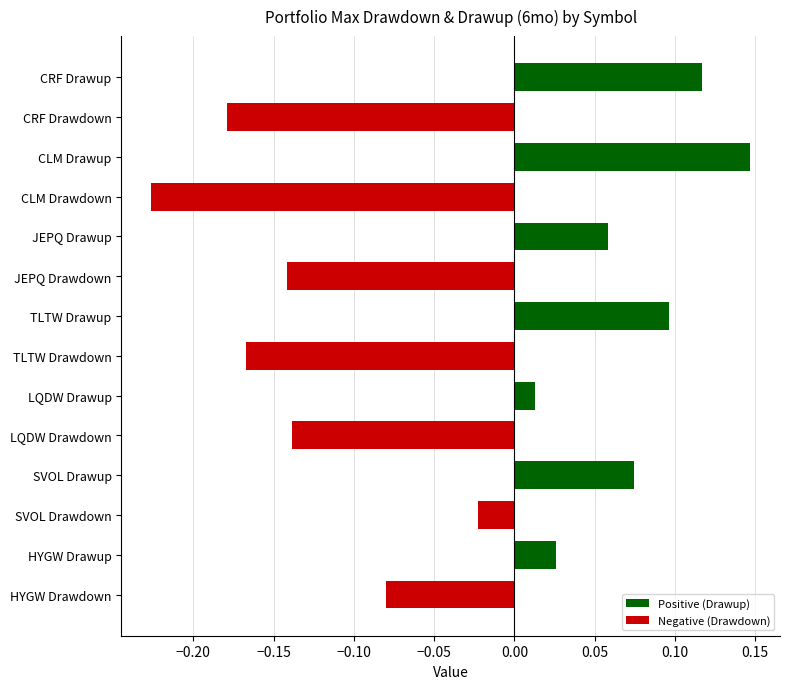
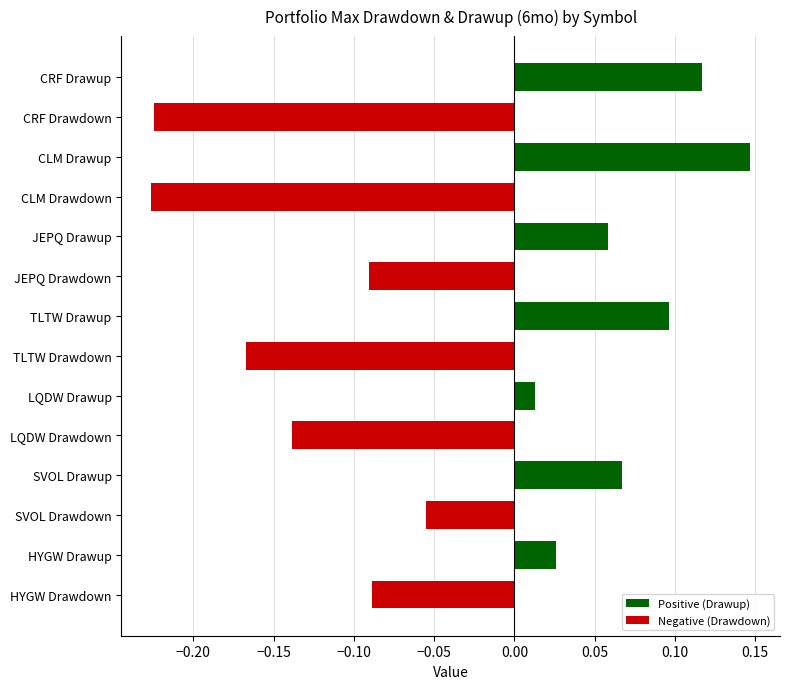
Negative (Drawdown), CRF Drawdown: -0.179 -> -0.224
Negative (Drawdown), JEPQ Drawdown: -0.141 -> -0.090
Positive (Drawup), SVOL Drawup: 0.074 -> 0.067
Negative (Drawdown), SVOL Drawdown: -0.023 -> -0.055
Negative (Drawdown), HYGW Drawdown: -0.080 -> -0.089
